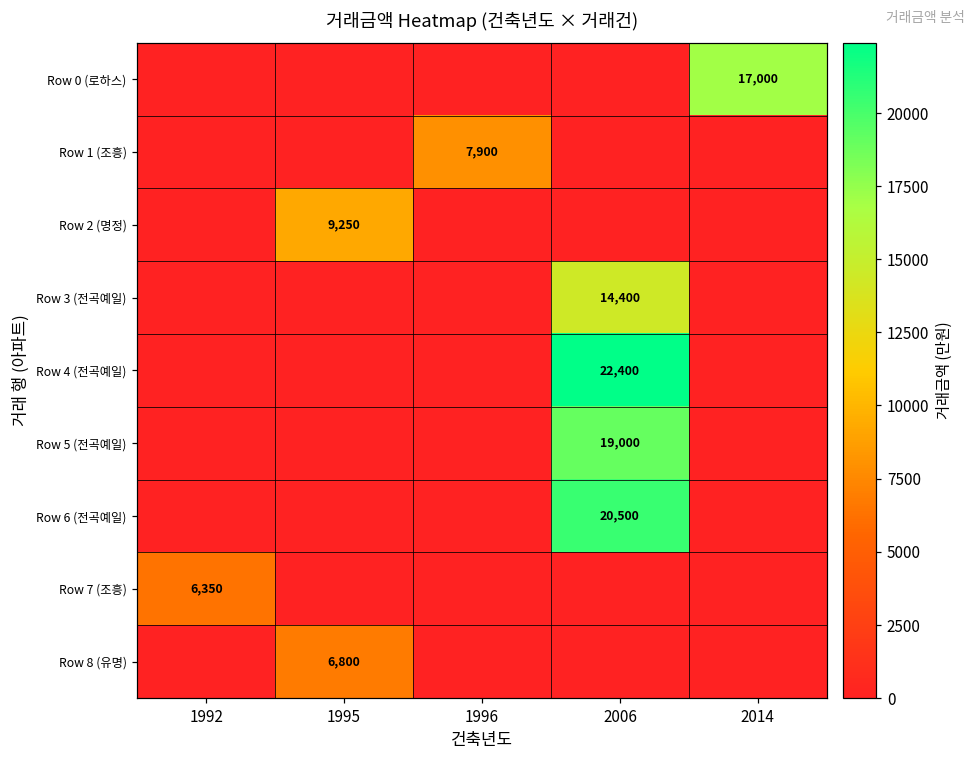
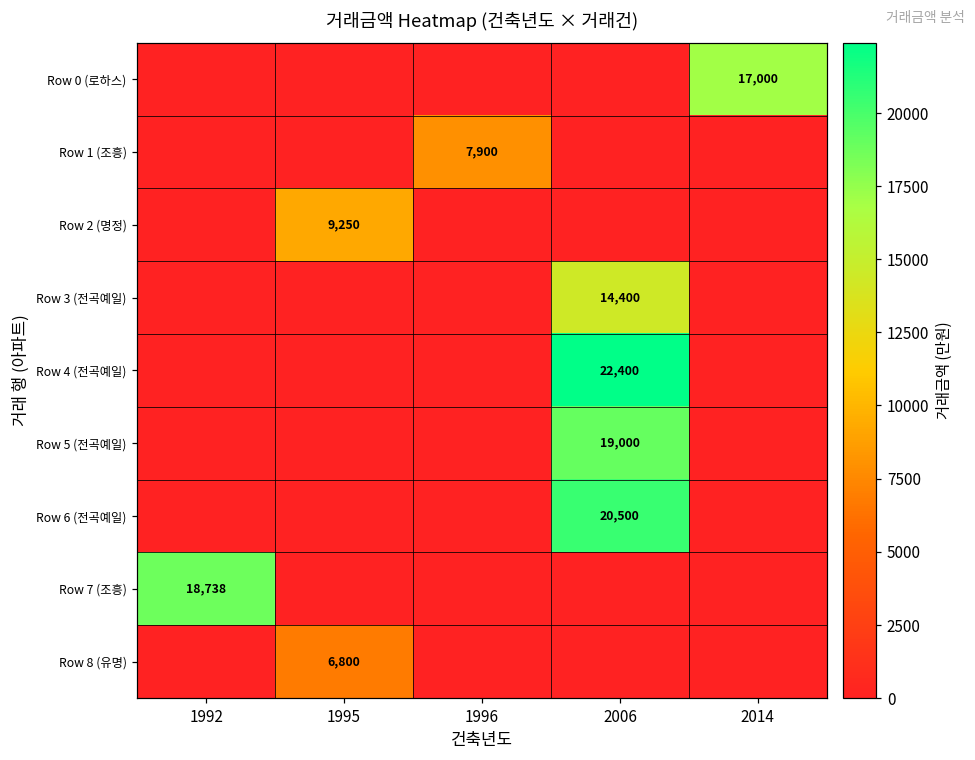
Row 7 (조흥), 1992: 6,350 -> 18,738
